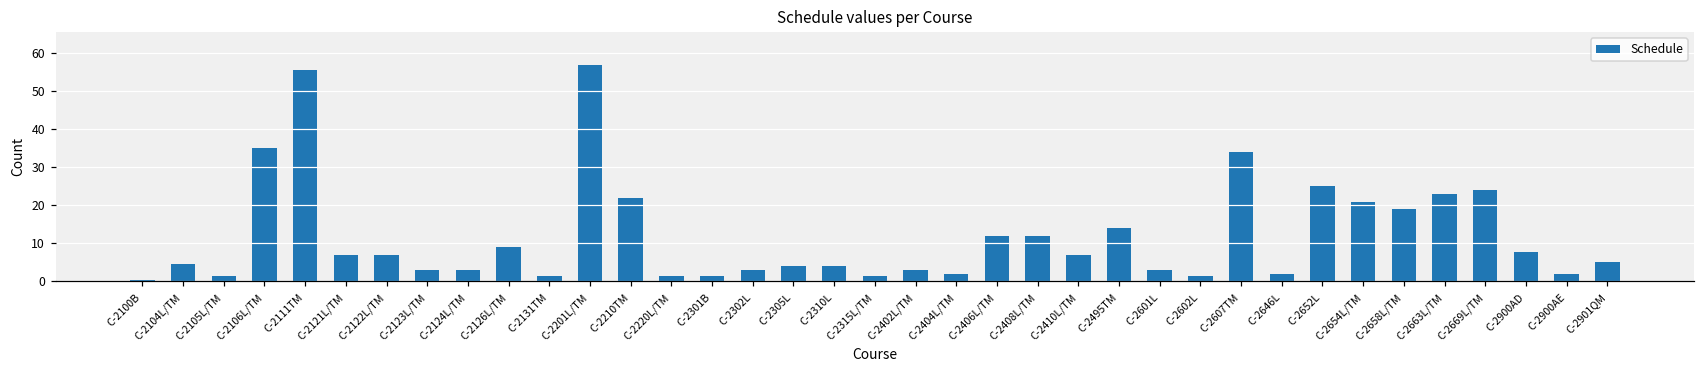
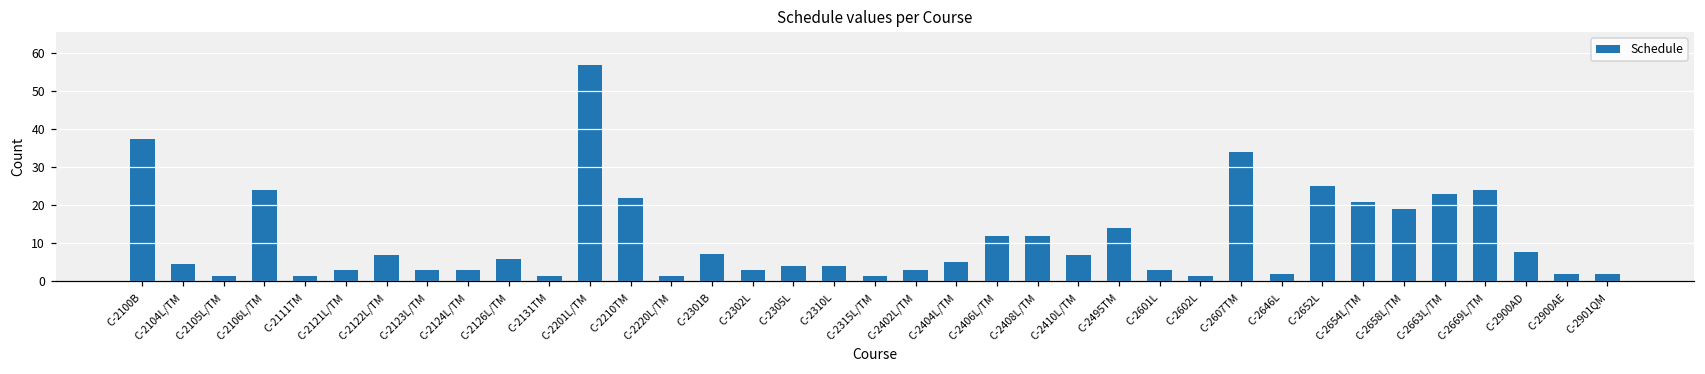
C-2100B: 1 -> 37
C-2106L/TM: 35 -> 24
C-2111TM: 56 -> 2
C-2121L/TM: 7 -> 3
C-2126L/TM: 9 -> 6
C-2301B: 2 -> 7
C-2404L/TM: 2 -> 5
C-2901QM: 5 -> 2
